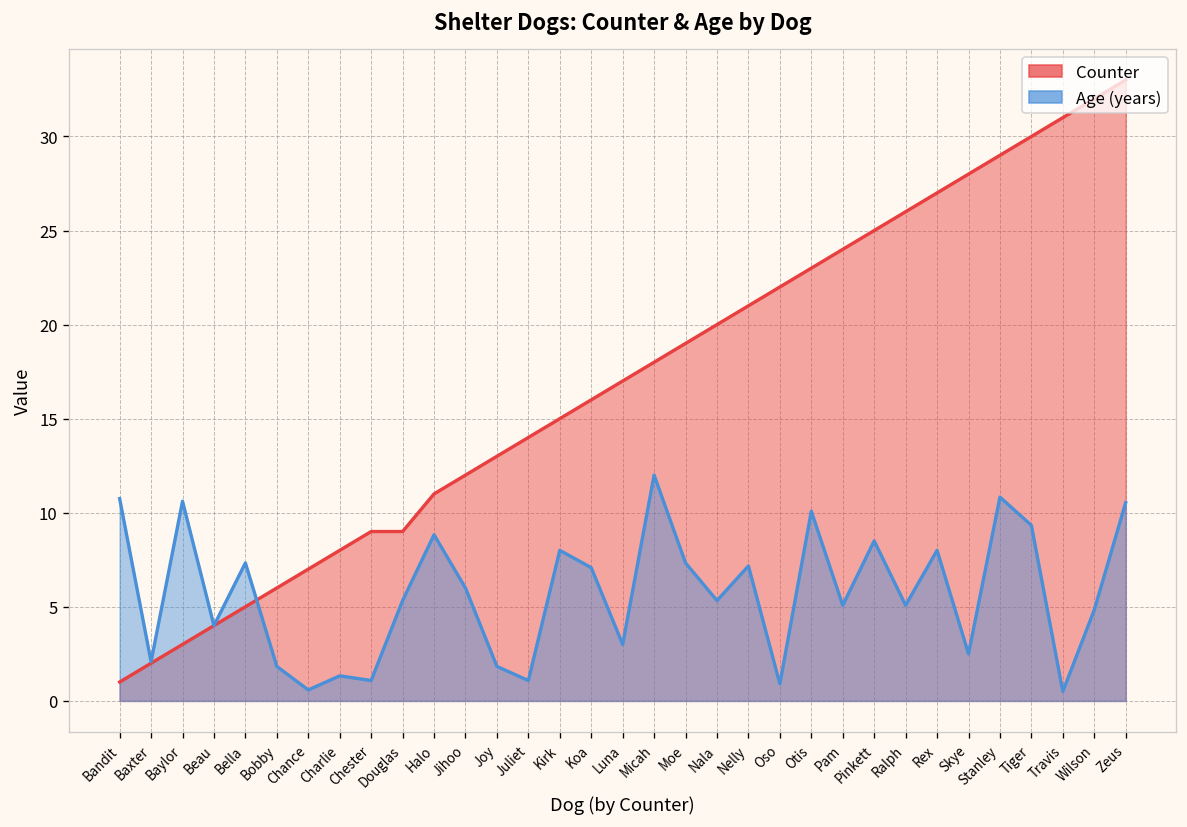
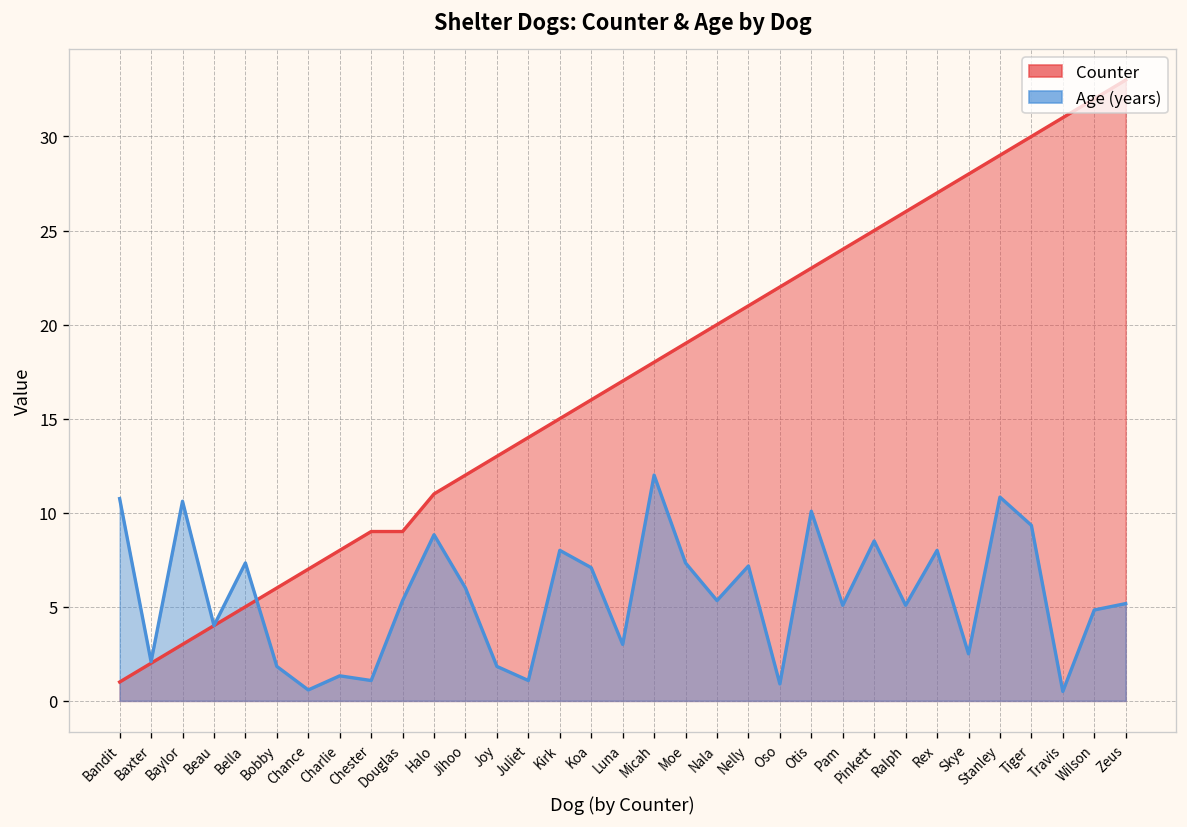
Age (years), Zeus: 10.5 -> 5.2
